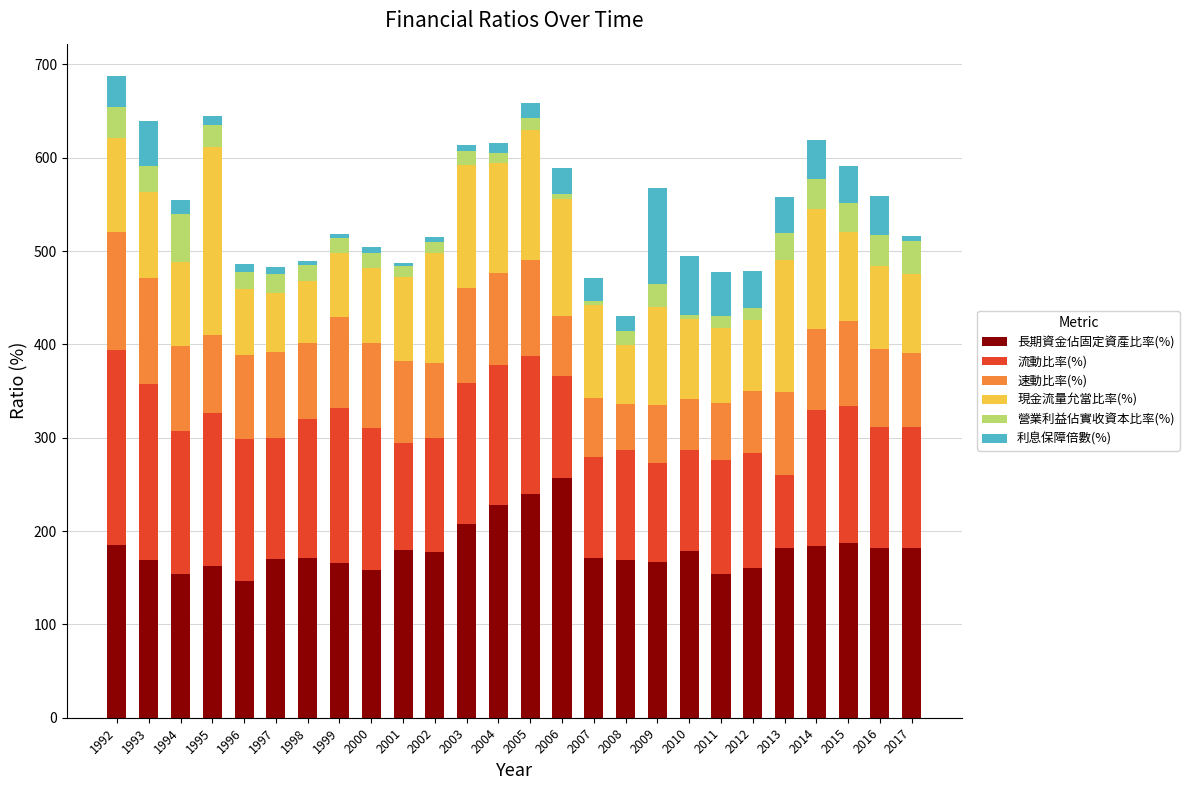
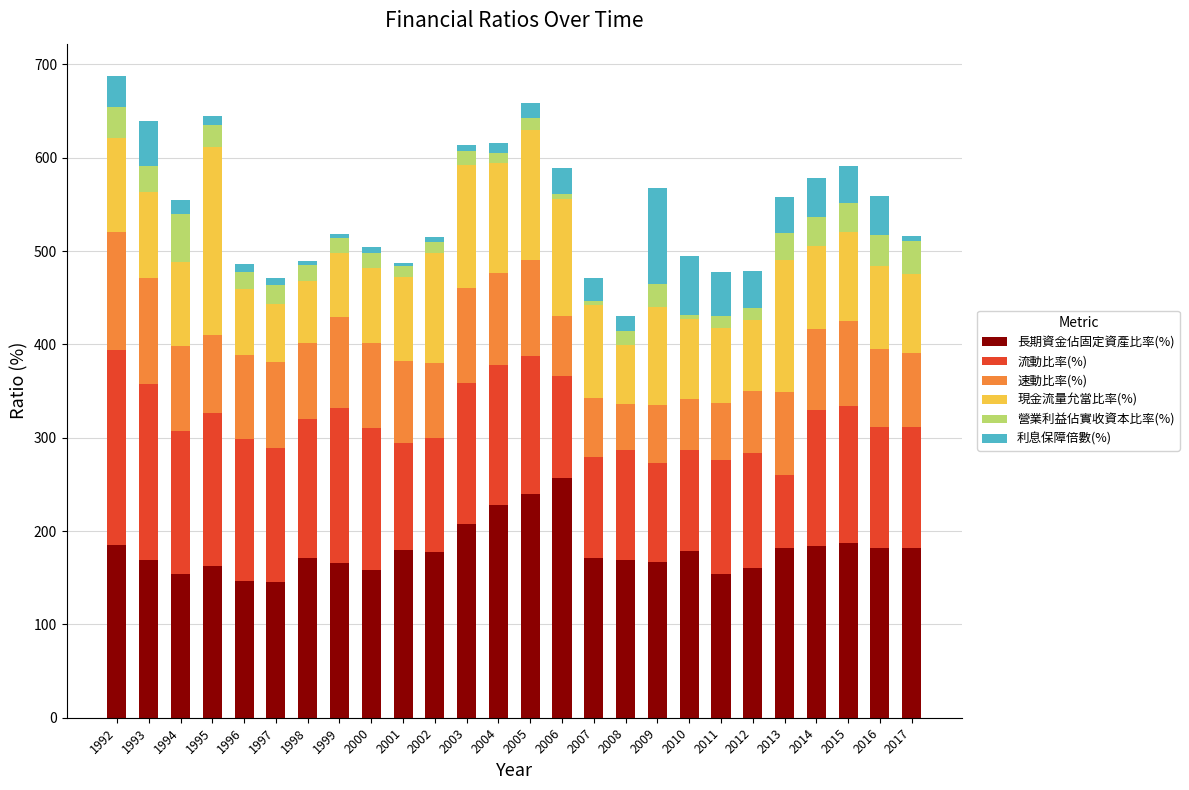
長期資金佔固定資產比率(%), 1997: 170 -> 150
流動比率(%), 1997: 130 -> 140
現金流量允當比率(%), 2014: 130 -> 90
